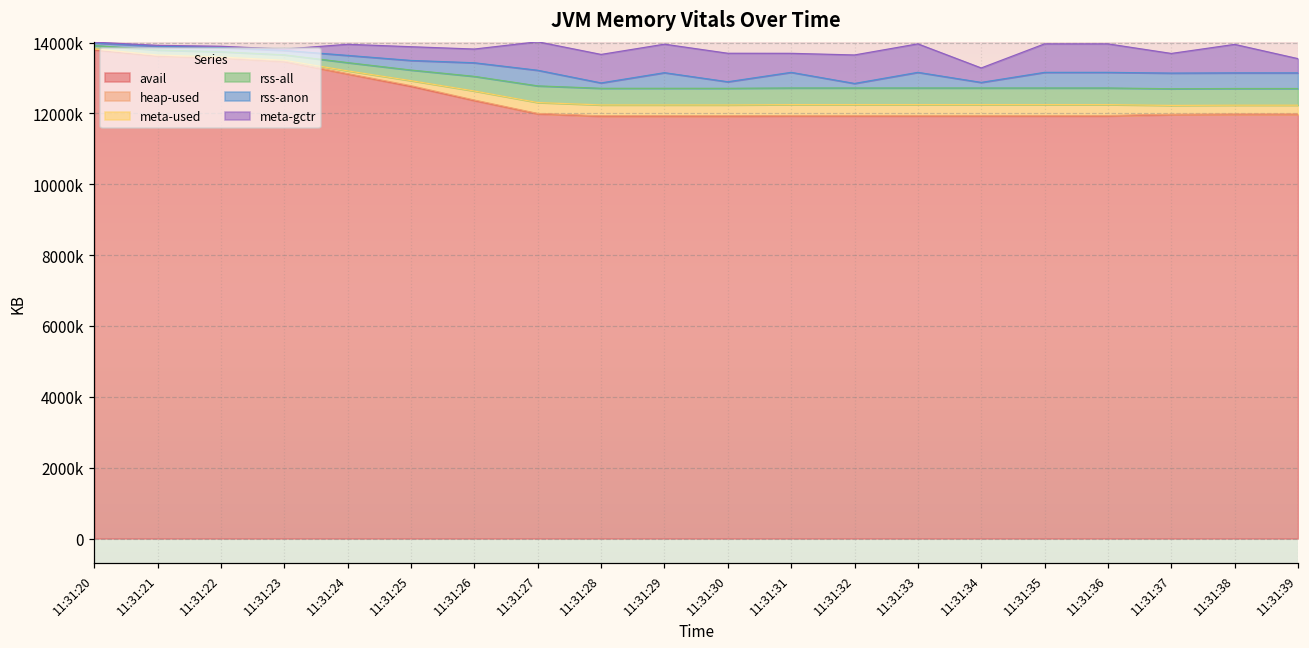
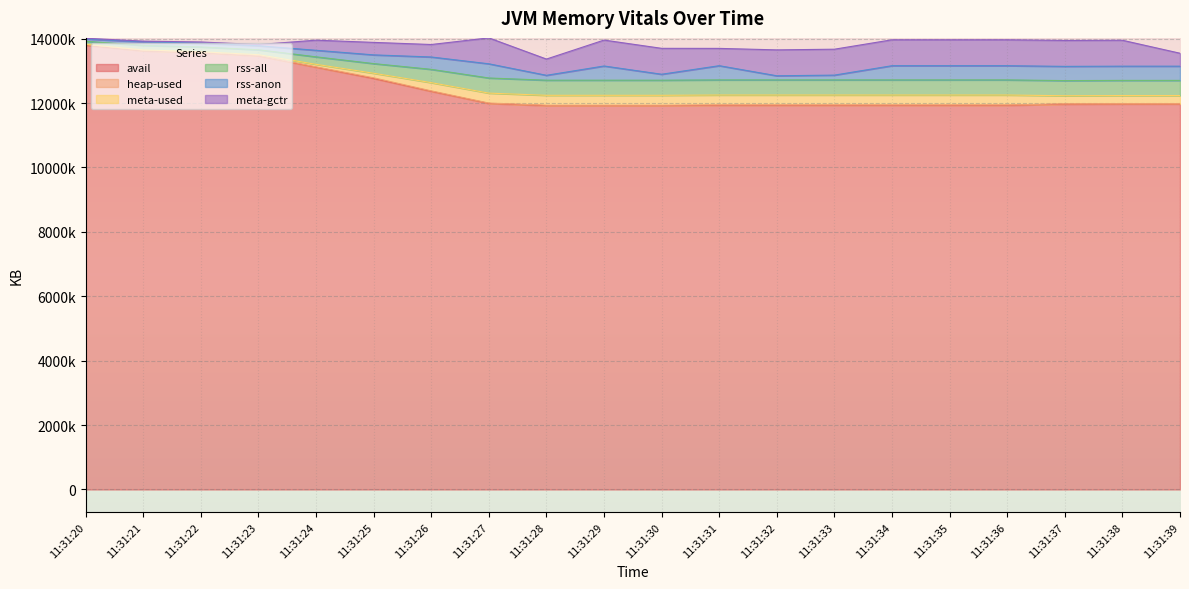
meta-gctr, 11:31:28: 800000 -> 500000
rss-anon, 11:31:33: 400000 -> 100000
rss-anon, 11:31:34: 200000 -> 400000
meta-gctr, 11:31:34: 400000 -> 800000
meta-gctr, 11:31:37: 600000 -> 800000
